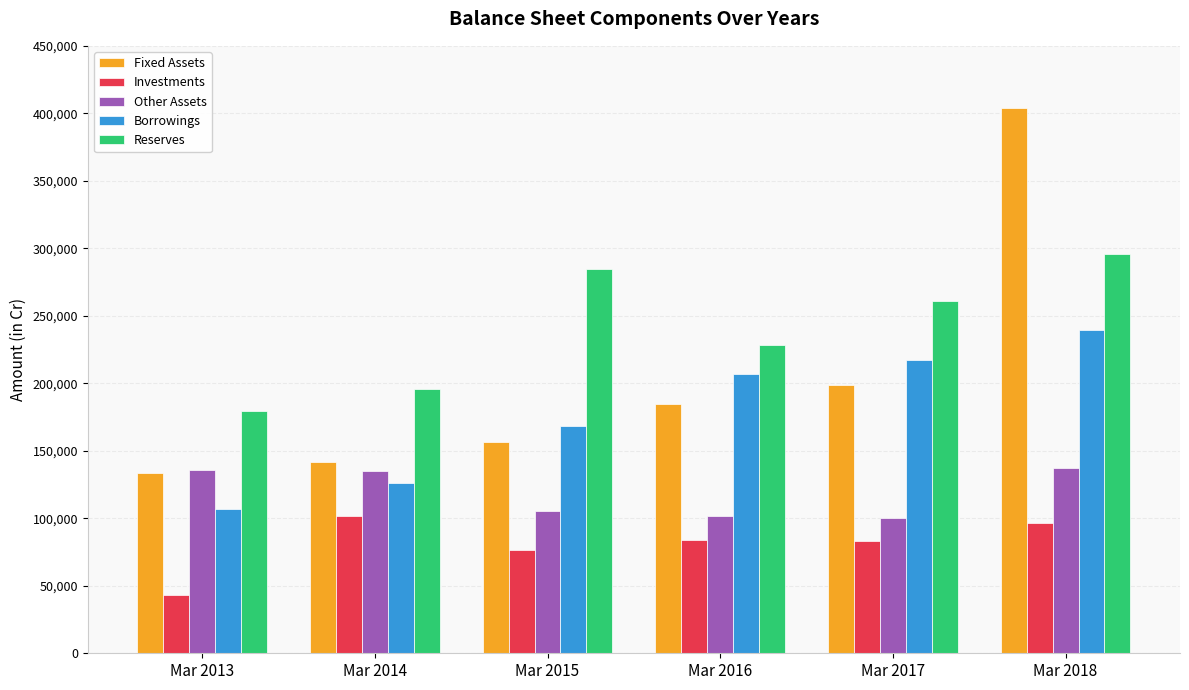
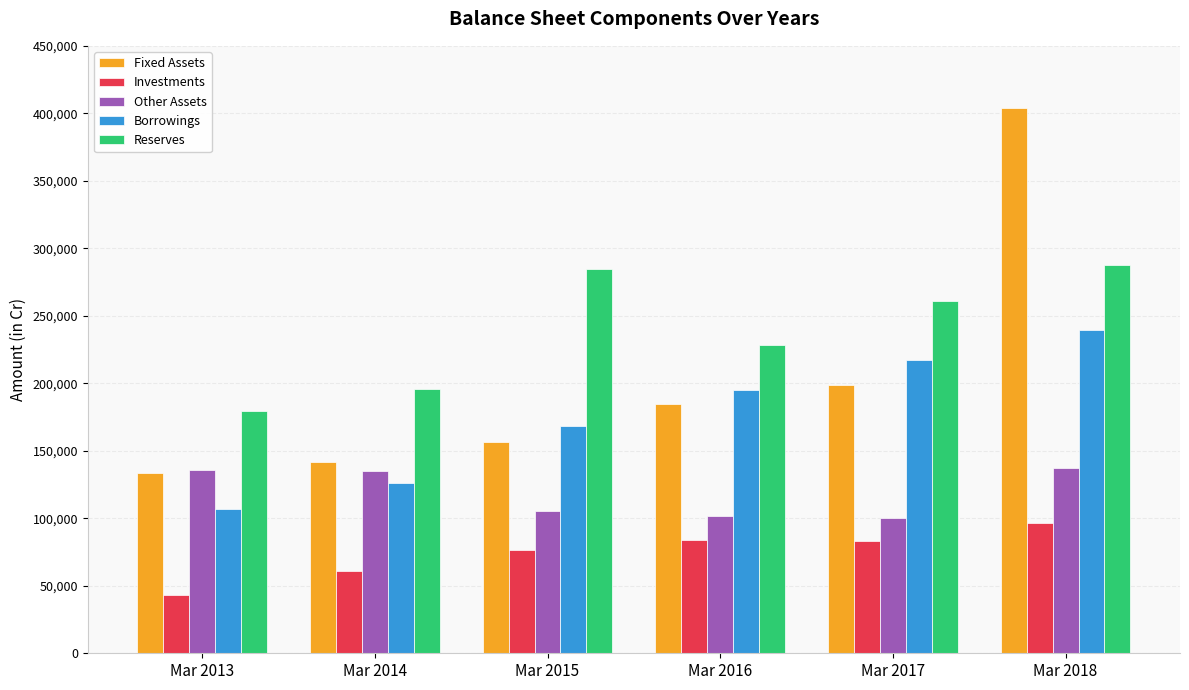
Investments, Mar 2014: 101,000 -> 61,000
Borrowings, Mar 2016: 207,000 -> 195,000
Reserves, Mar 2018: 296,000 -> 288,000
